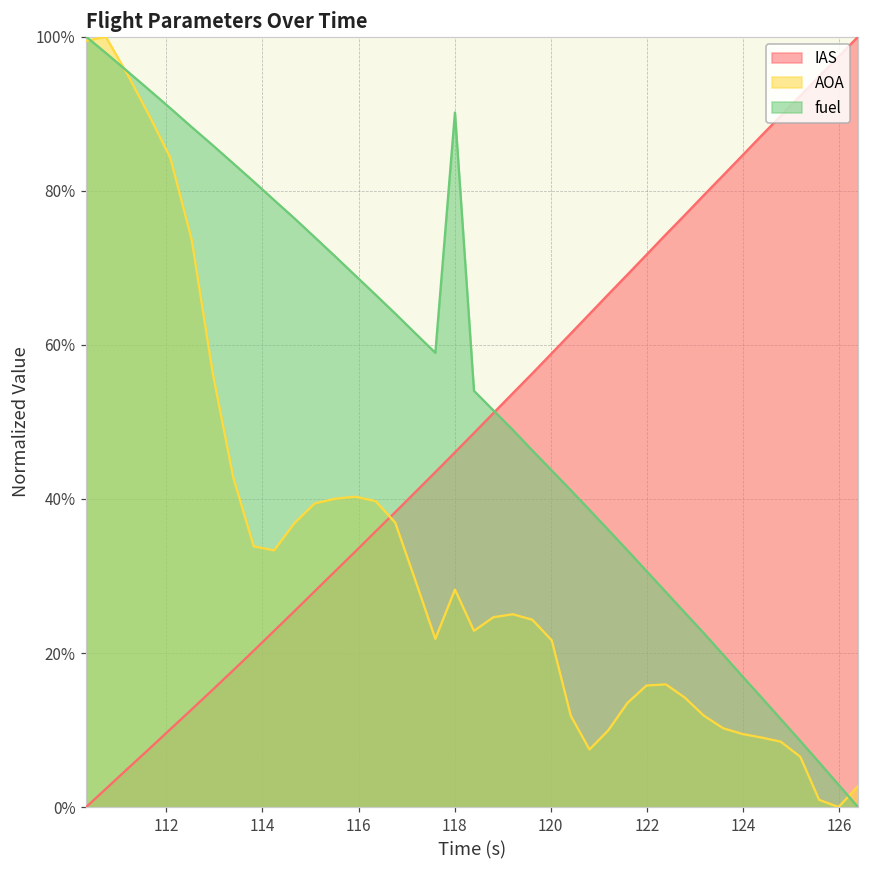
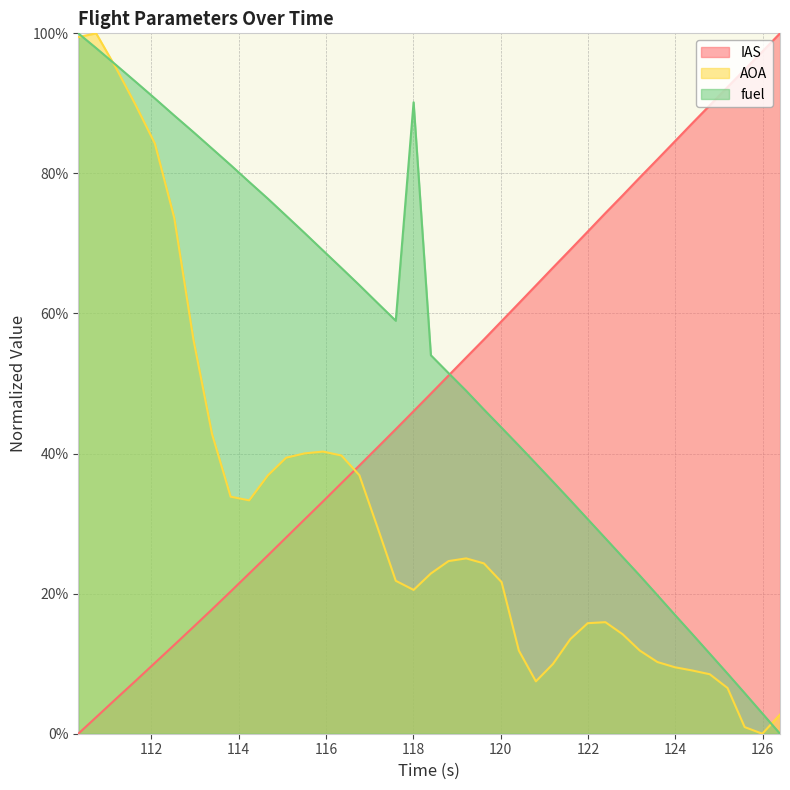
AOA, 118: 28% -> 21%
